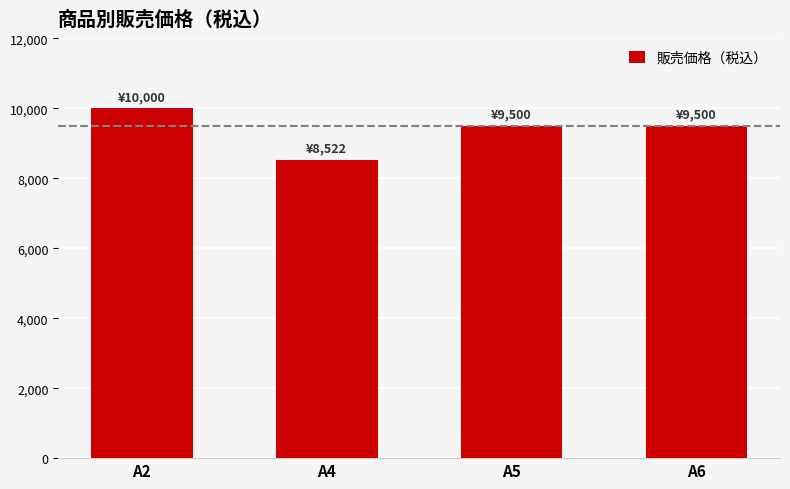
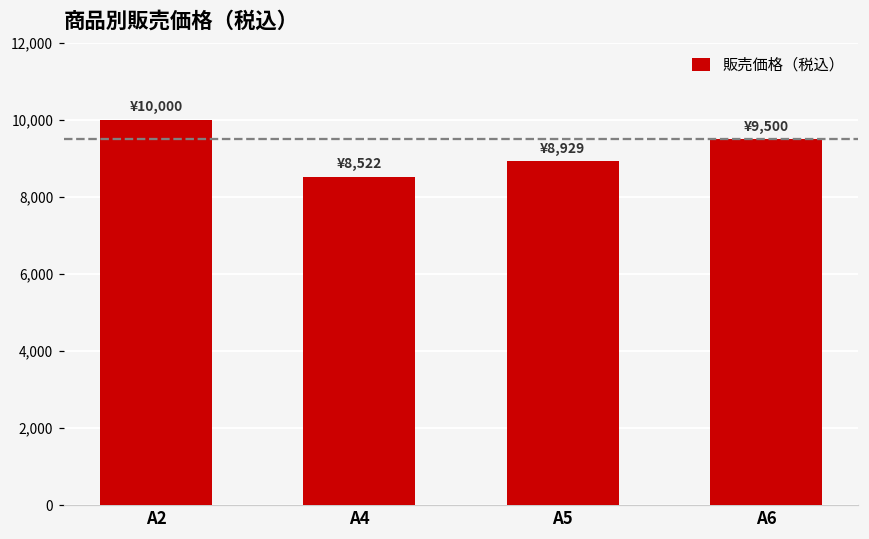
A5: ¥9,500 -> ¥8,929
